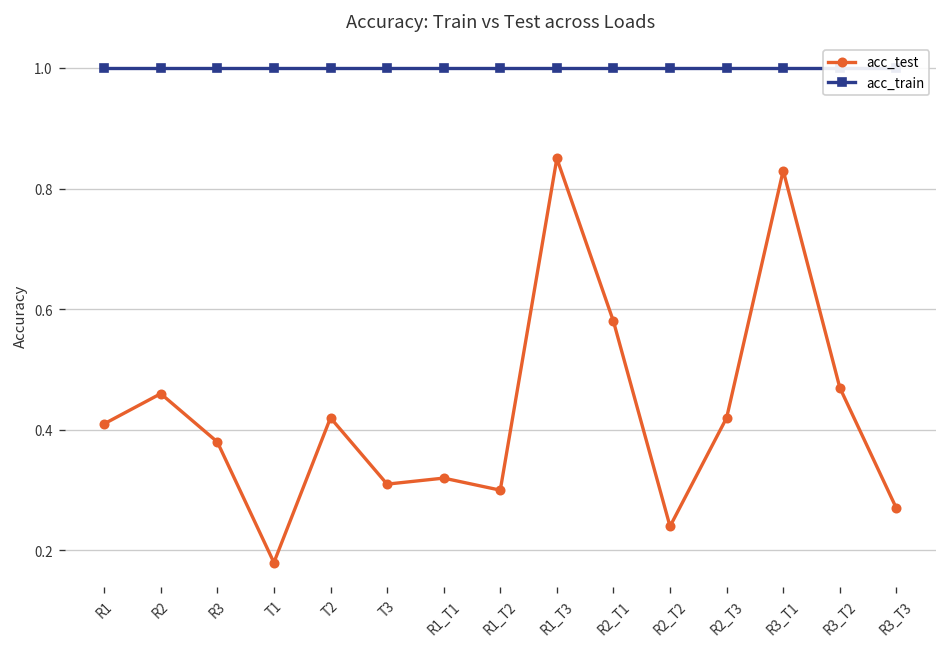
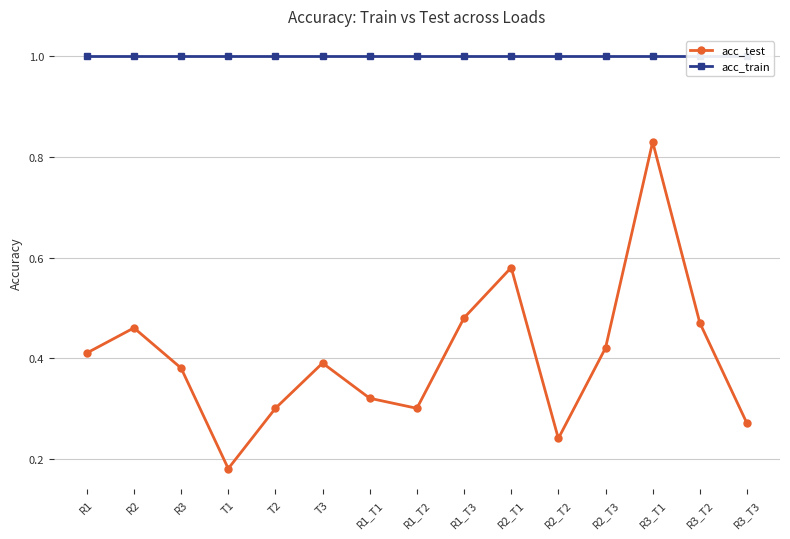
acc_test, T2: 0.42 -> 0.30
acc_test, T3: 0.31 -> 0.39
acc_test, R1_T3: 0.85 -> 0.48
